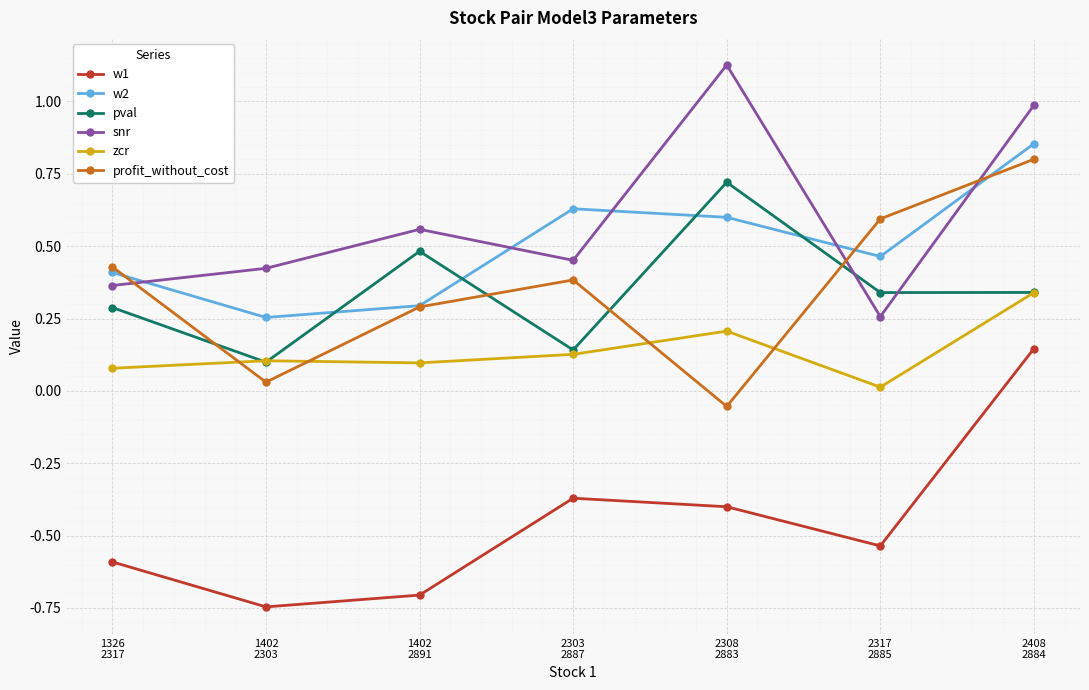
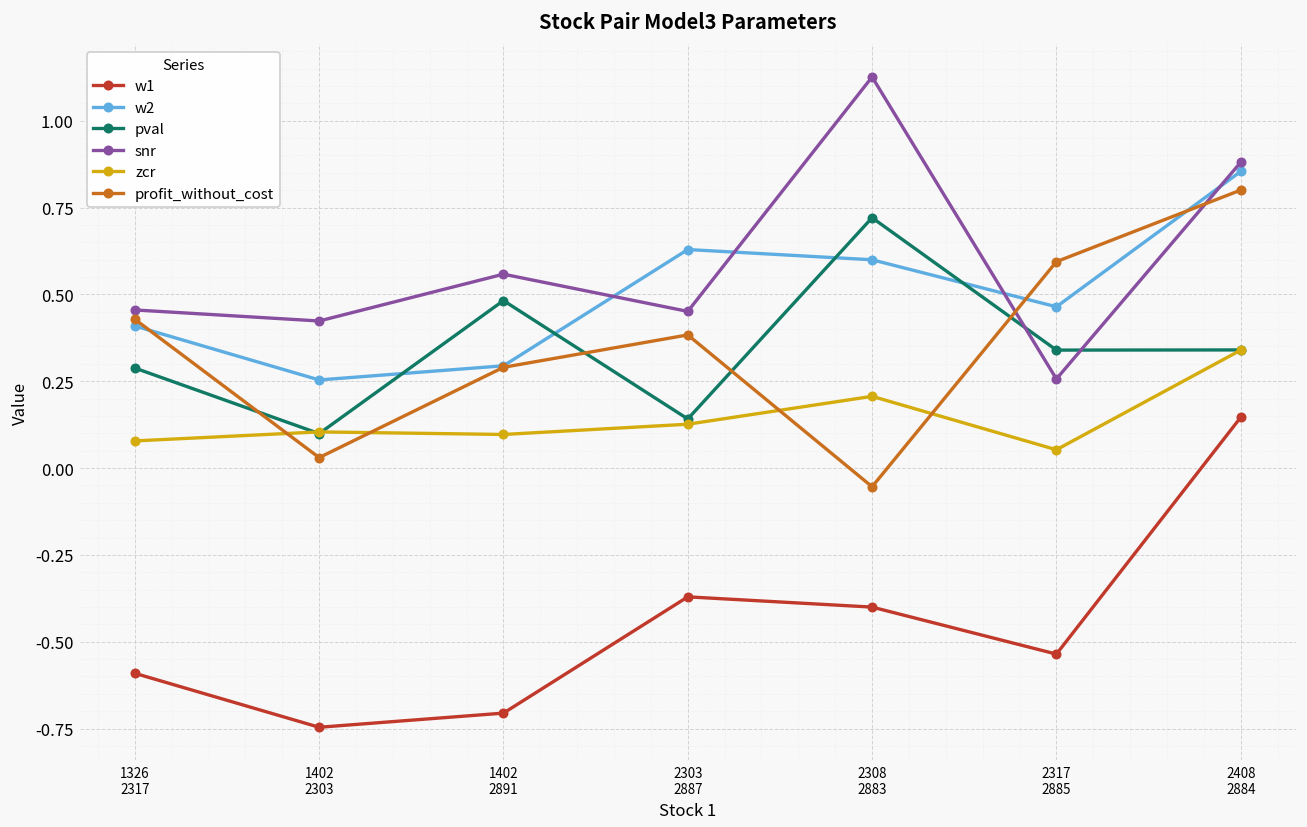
snr, 1326 2317: 0.36 -> 0.46
zcr, 2317 2885: 0.01 -> 0.05
snr, 2408 2884: 0.99 -> 0.88
